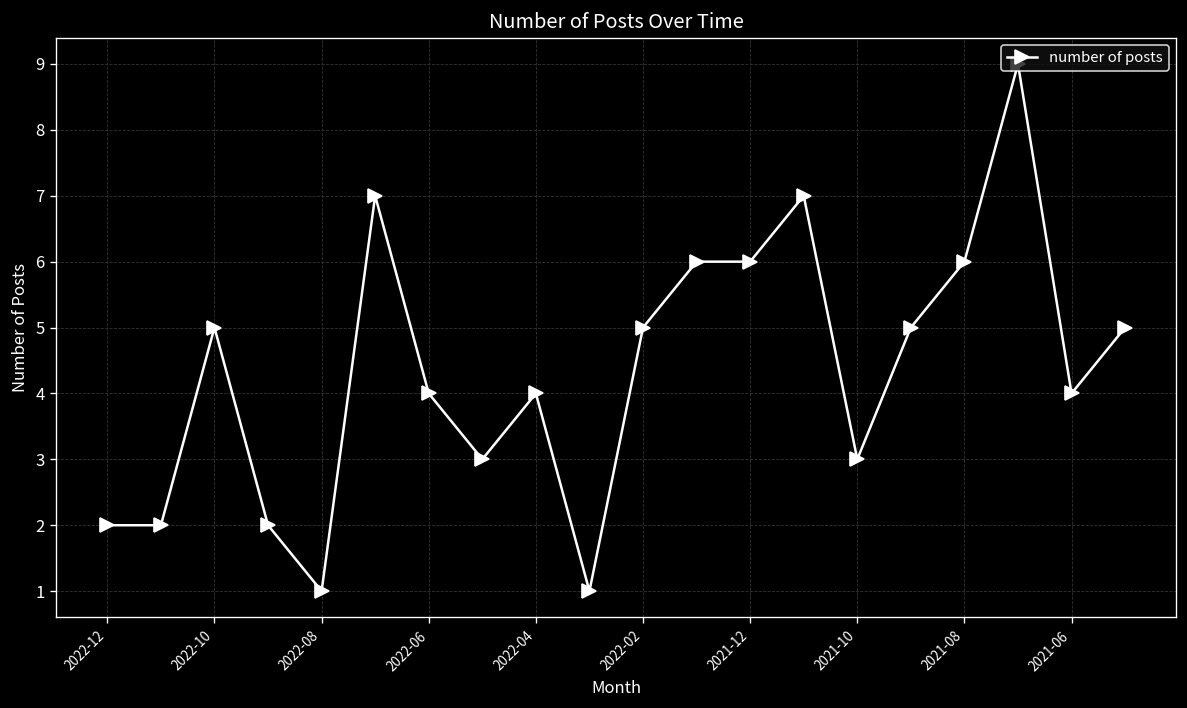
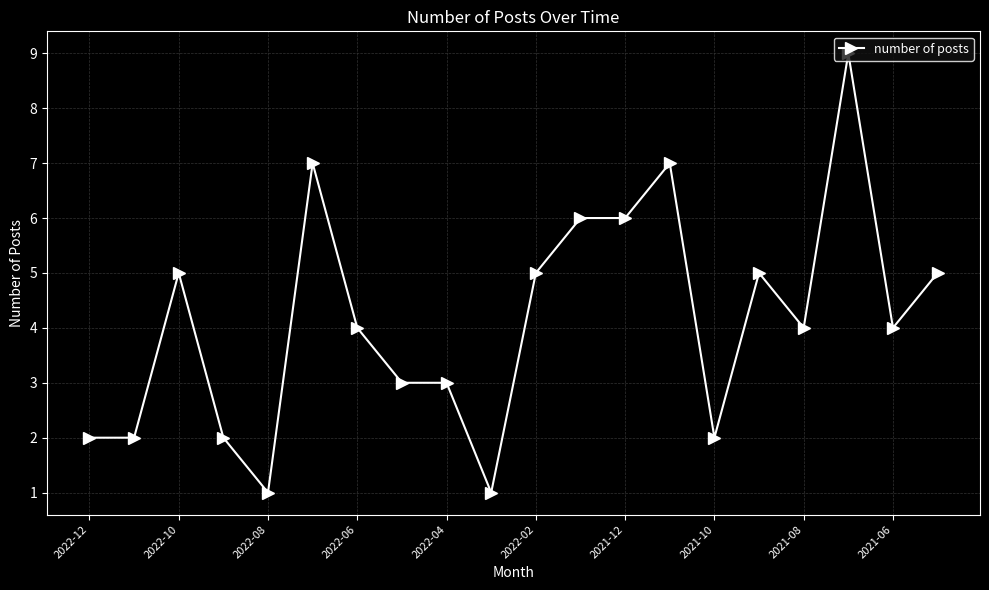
2022-04: 4 -> 3
2021-10: 3 -> 2
2021-08: 6 -> 4
